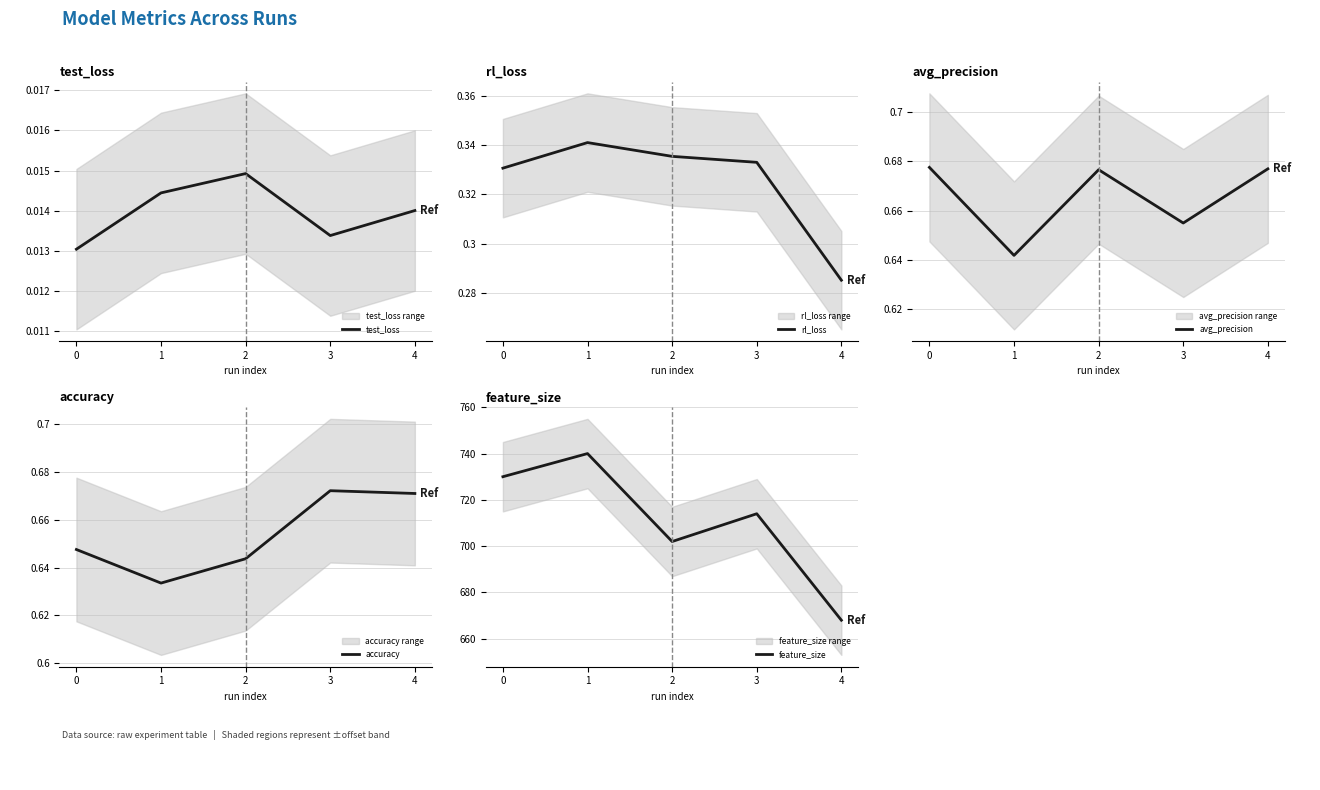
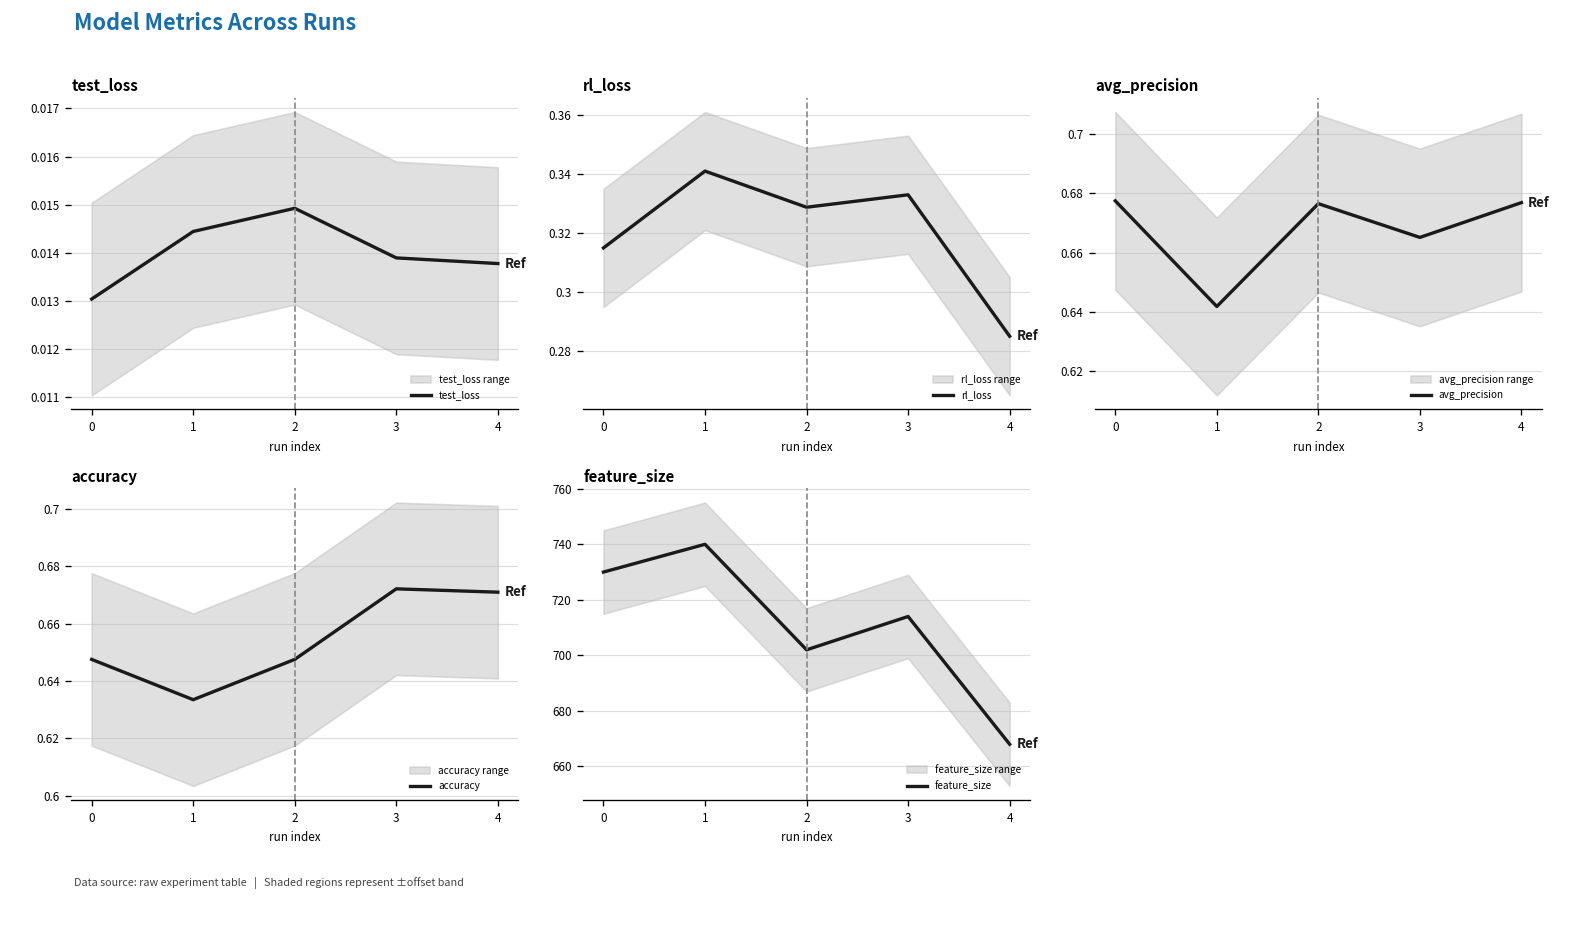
test_loss, test_loss, 3: 0.0134 -> 0.0139
test_loss, test_loss, 4: 0.0140 -> 0.0138
rl_loss, rl_loss, 0: 0.331 -> 0.315
rl_loss, rl_loss, 2: 0.335 -> 0.329
avg_precision, avg_precision, 3: 0.655 -> 0.665
accuracy, accuracy, 2: 0.644 -> 0.648
